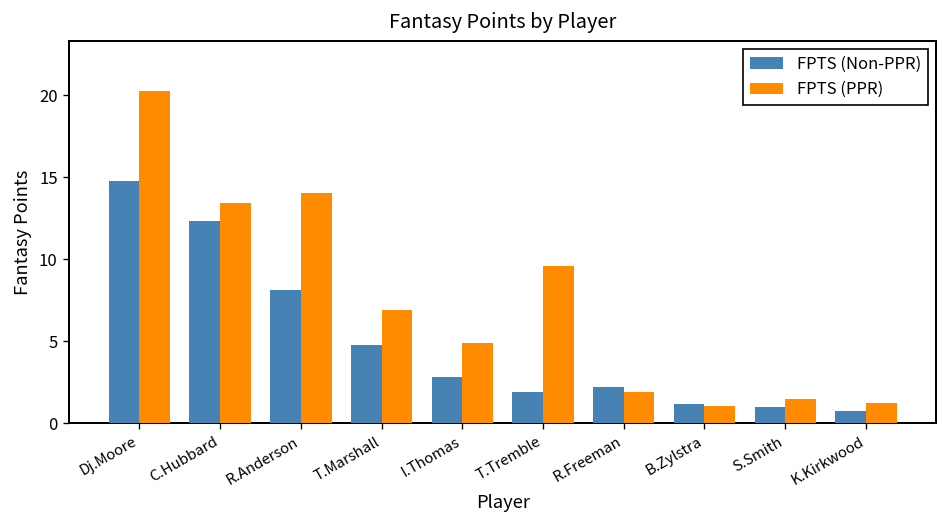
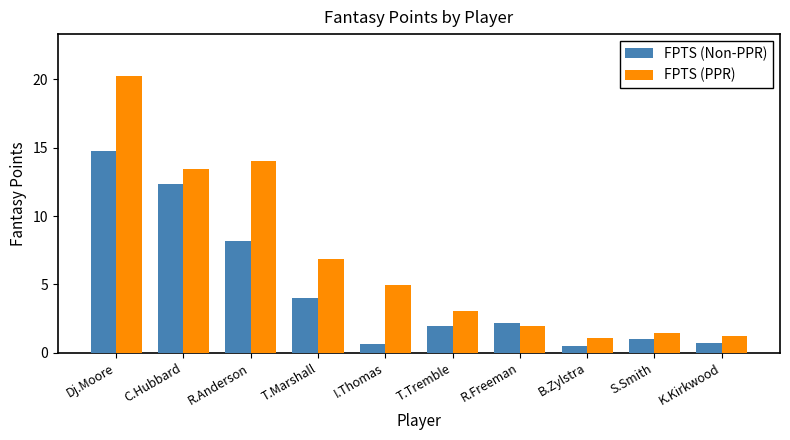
FPTS (Non-PPR), T.Marshall: 4.8 -> 4.0
FPTS (Non-PPR), I.Thomas: 2.8 -> 0.6
FPTS (PPR), T.Tremble: 9.6 -> 3.1
FPTS (Non-PPR), B.Zylstra: 1.2 -> 0.5
